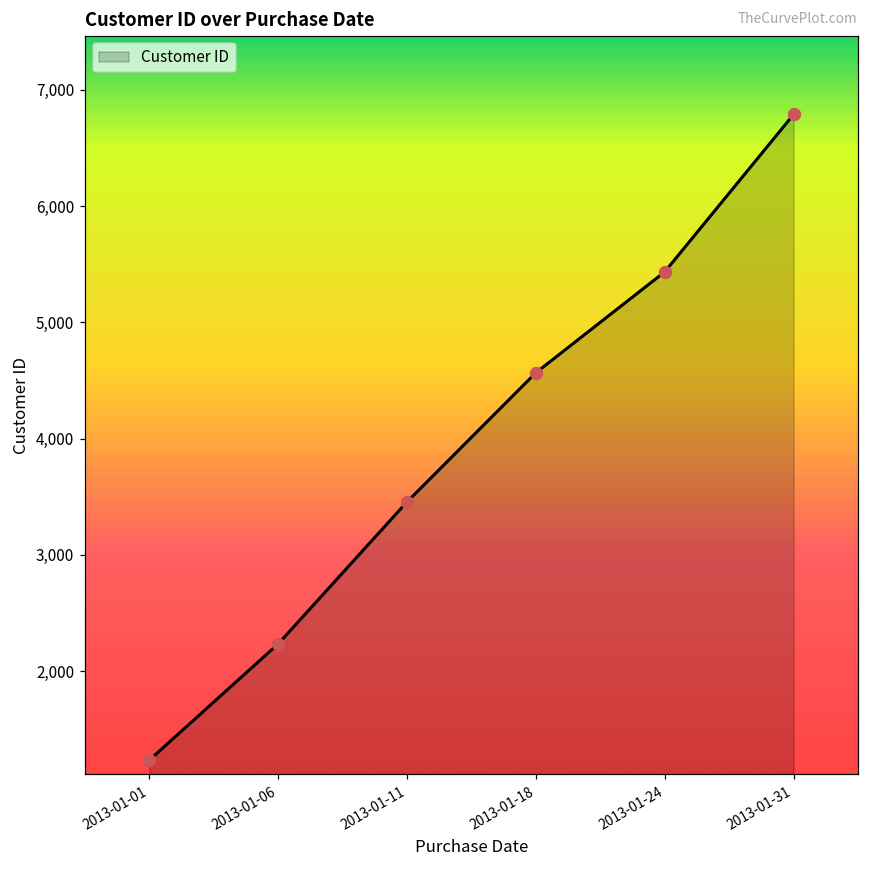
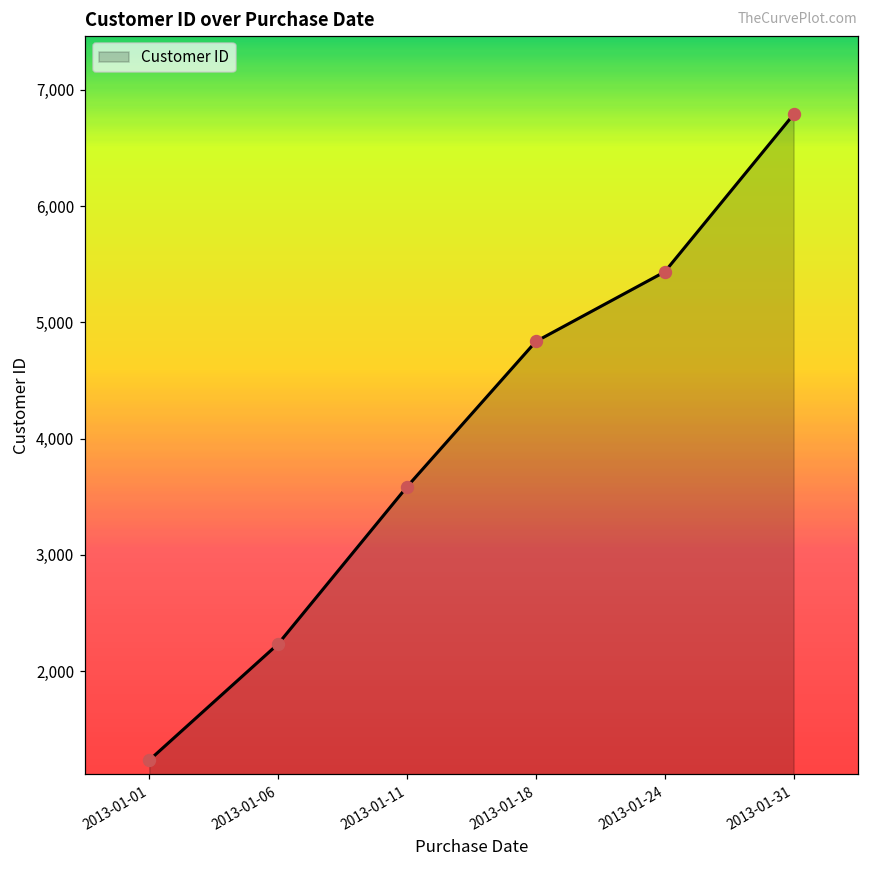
2013-01-11: 3,460 -> 3,590
2013-01-18: 4,570 -> 4,840
